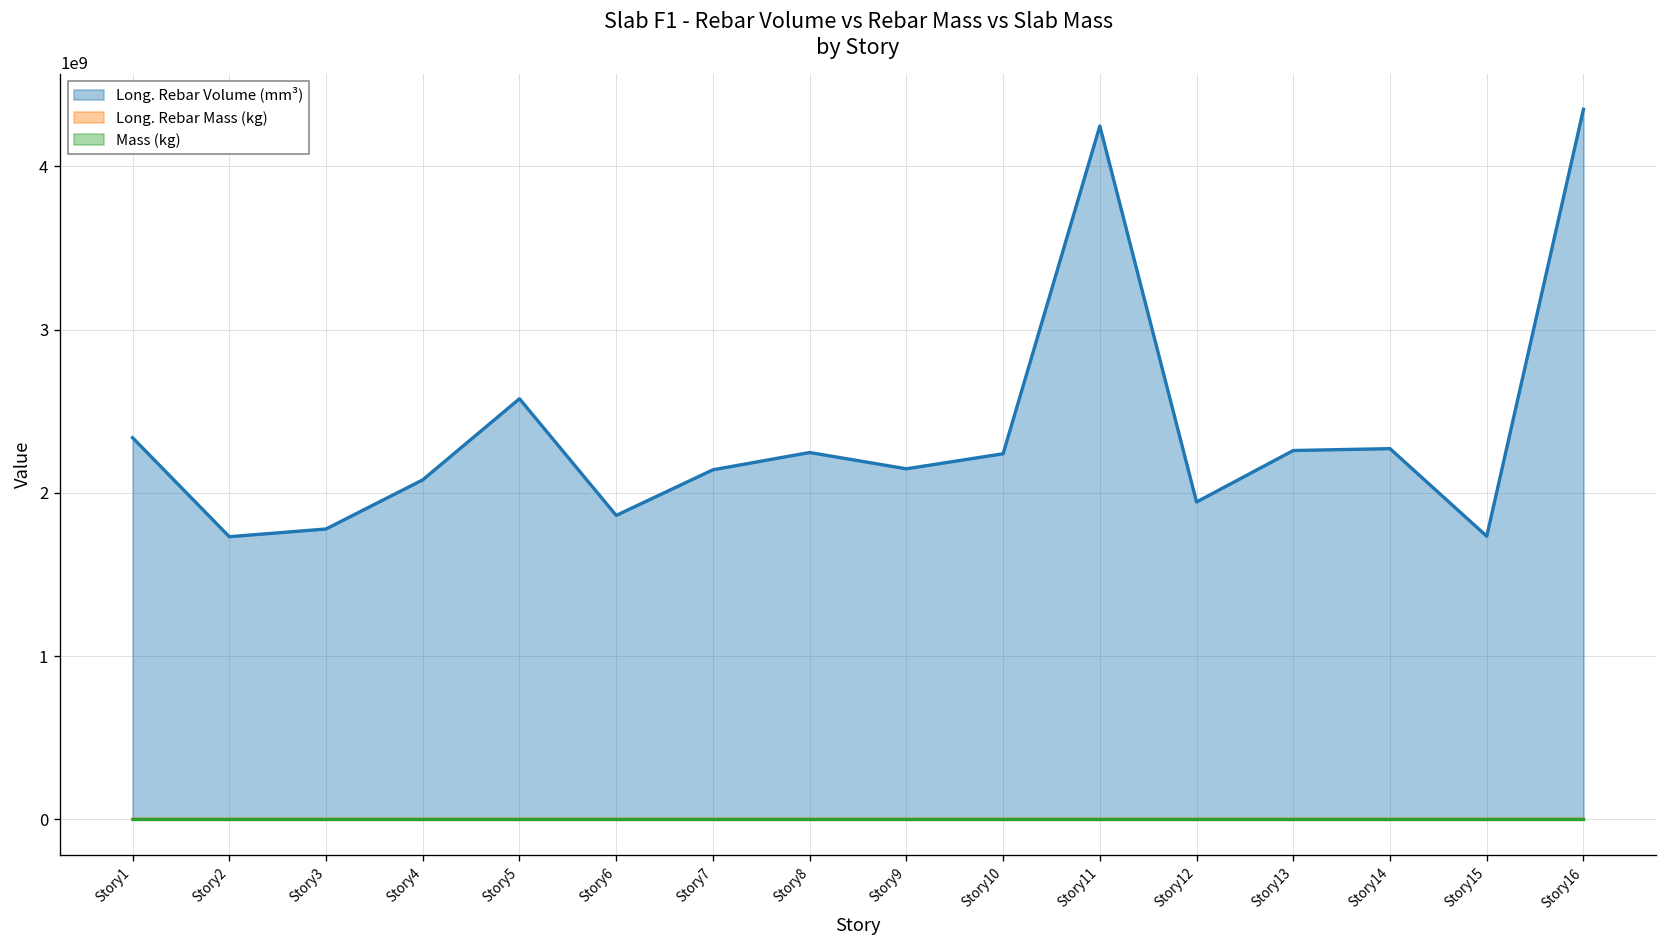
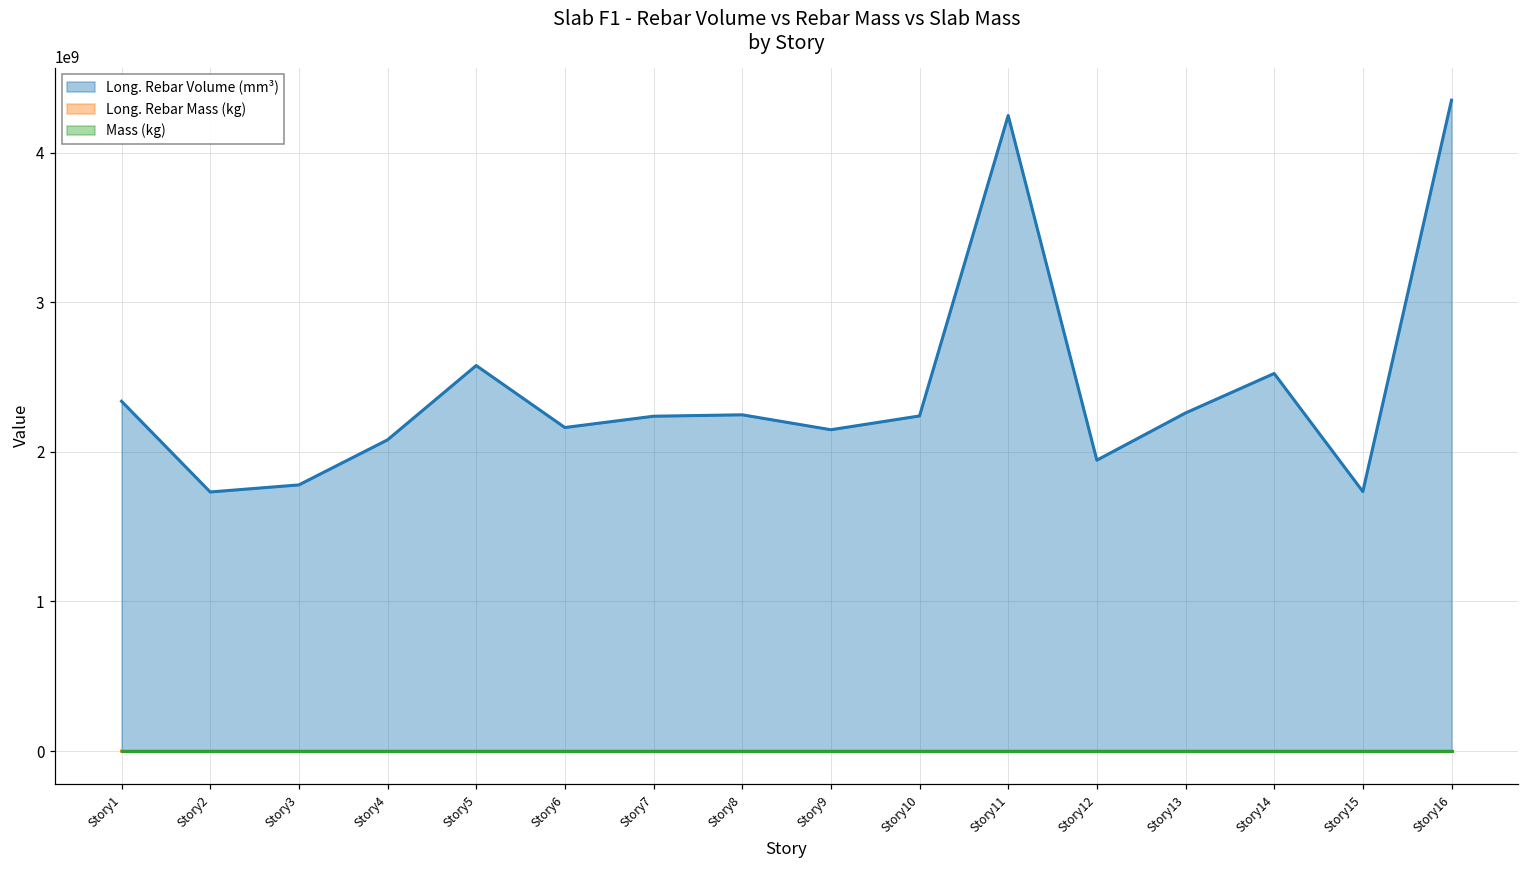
Long. Rebar Volume (mm³), Story6: 1860000000 -> 2160000000
Long. Rebar Volume (mm³), Story7: 2140000000 -> 2240000000
Long. Rebar Volume (mm³), Story14: 2270000000 -> 2520000000
